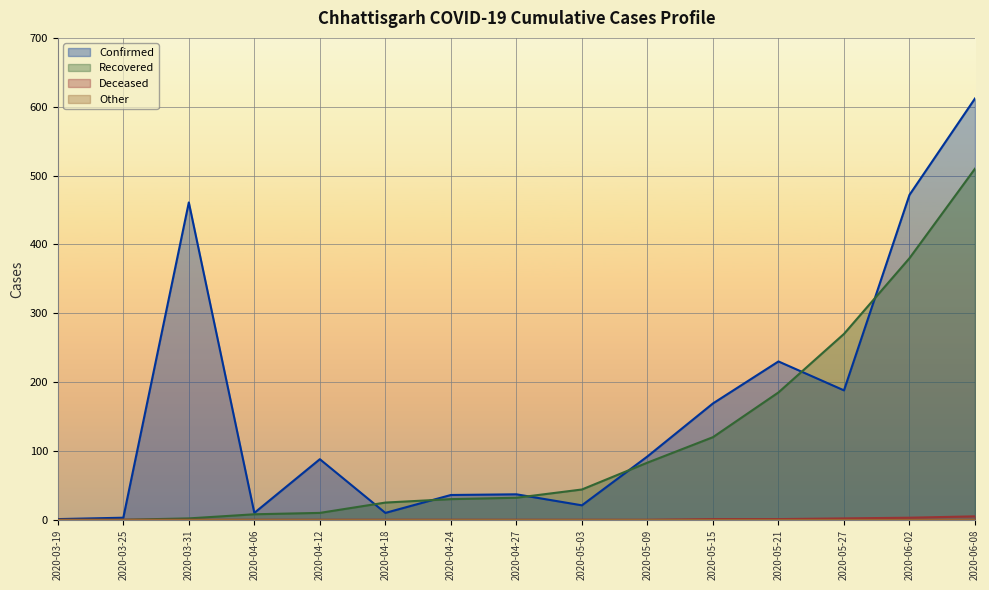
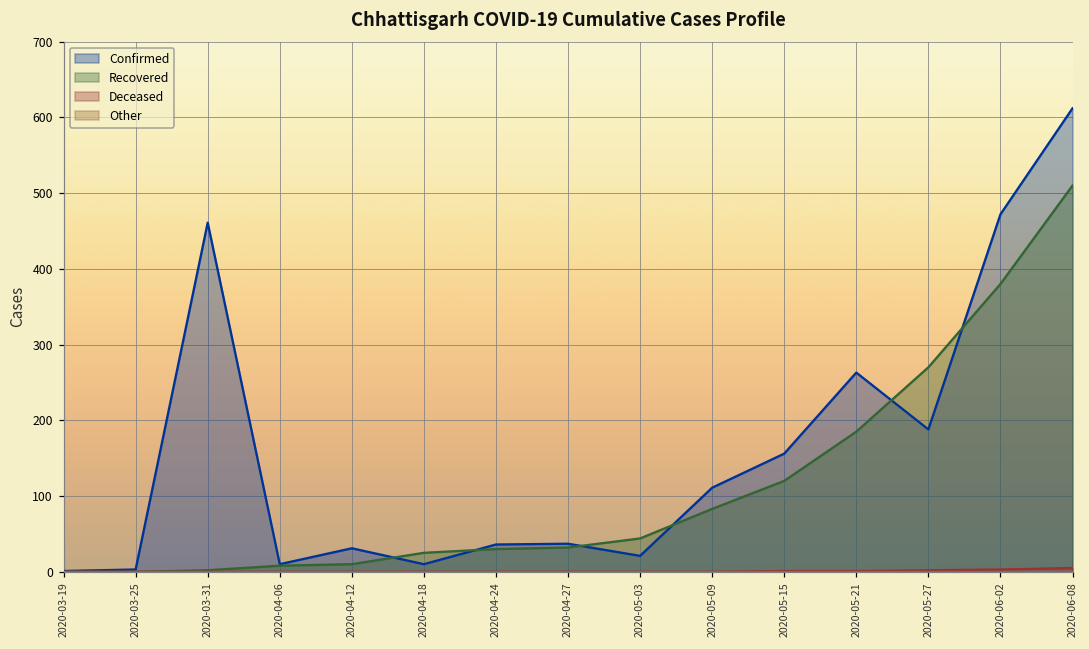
Confirmed, 2020-04-12: 90 -> 30
Confirmed, 2020-05-09: 90 -> 110
Confirmed, 2020-05-15: 170 -> 160
Confirmed, 2020-05-21: 230 -> 260
